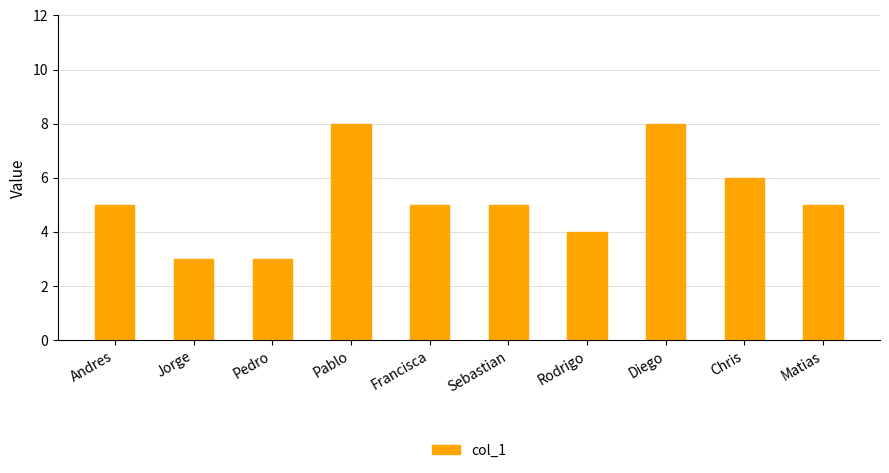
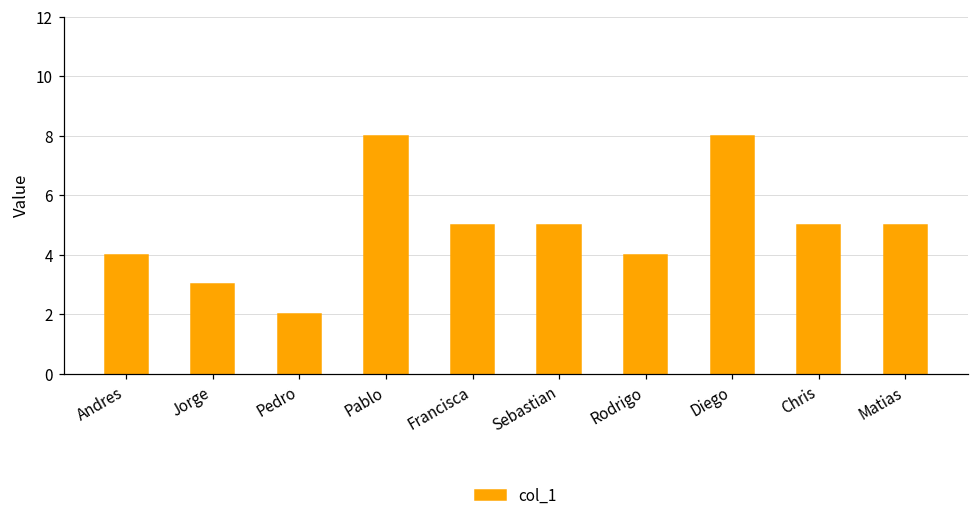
Andres: 5 -> 4
Pedro: 3 -> 2
Chris: 6 -> 5
